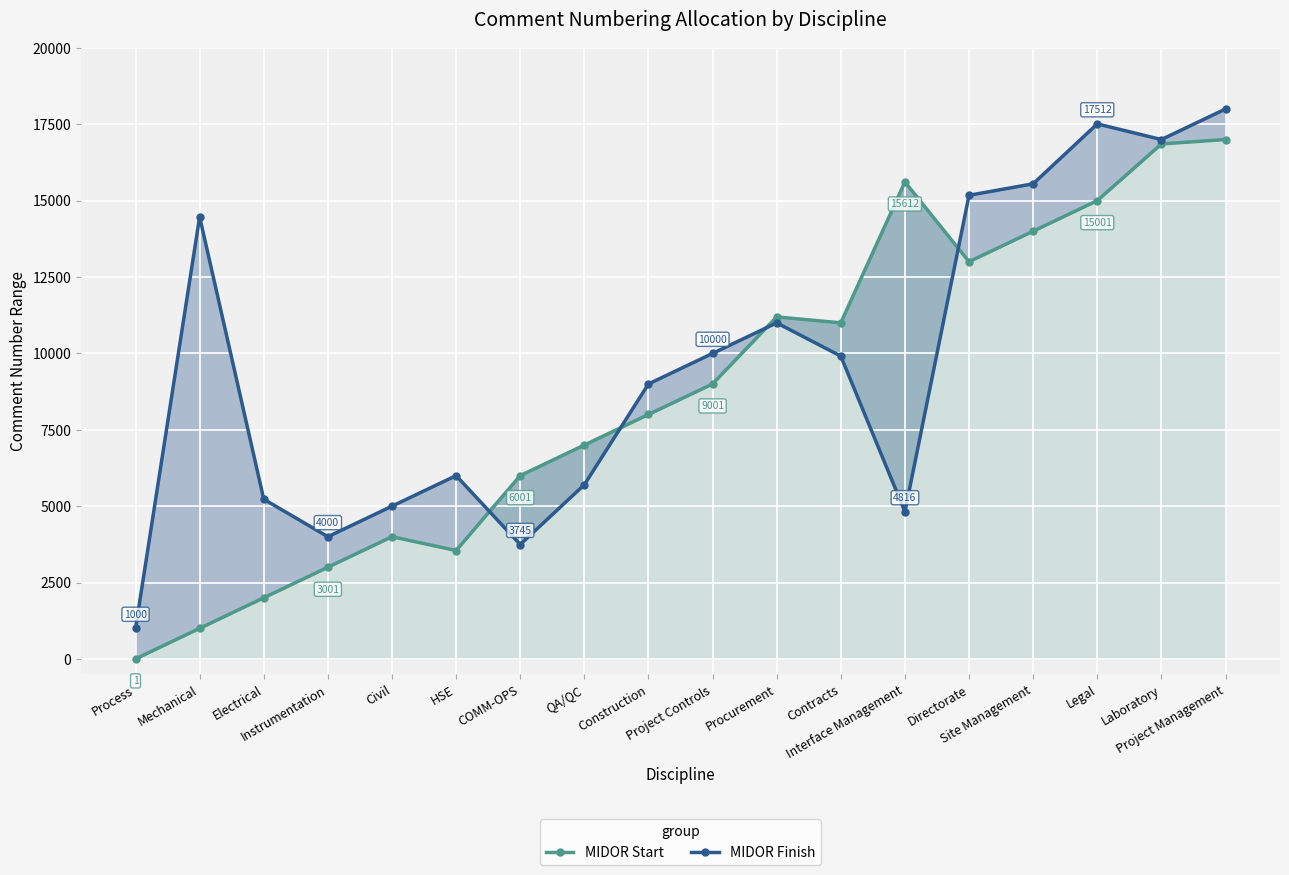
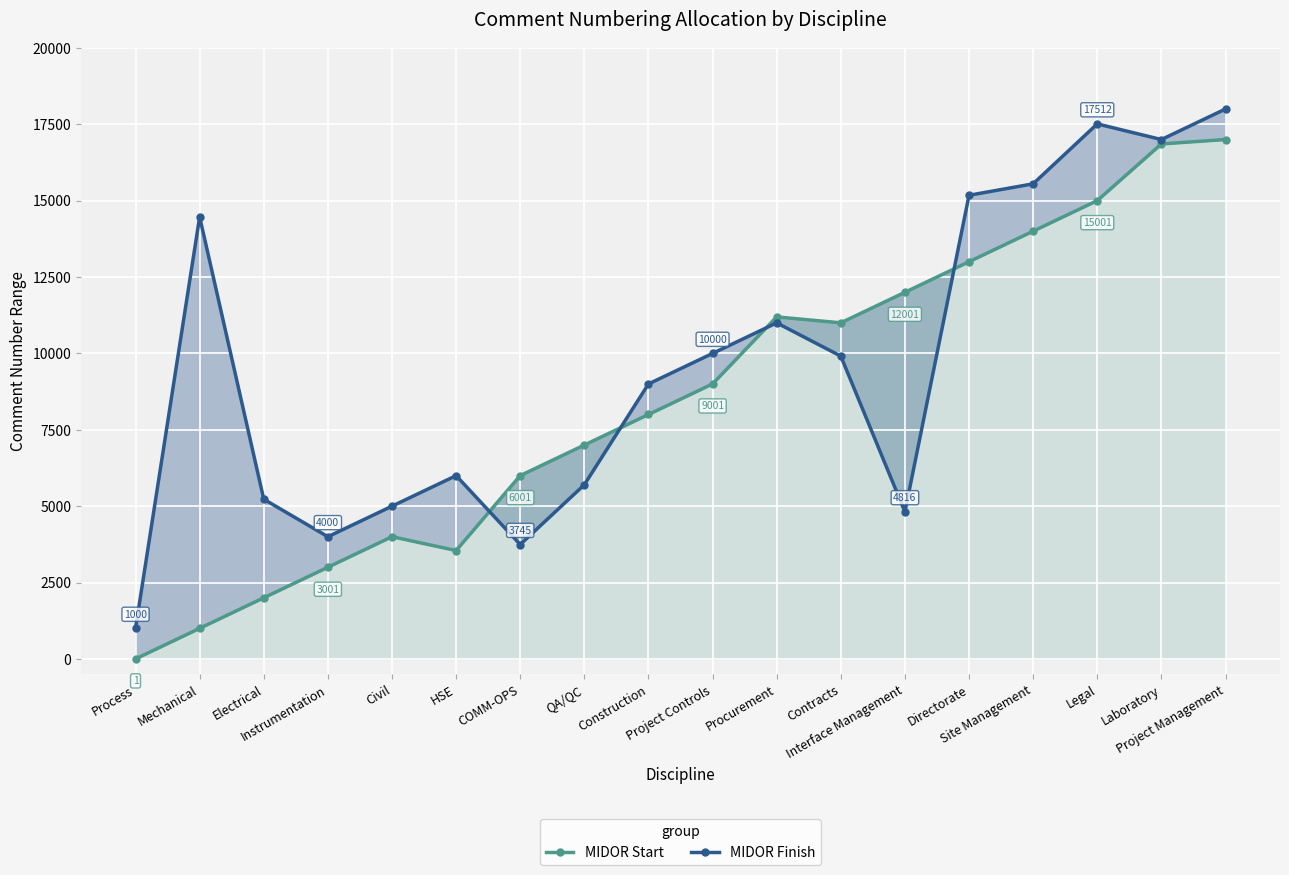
MIDOR Start, Interface Management: 15612 -> 12001
